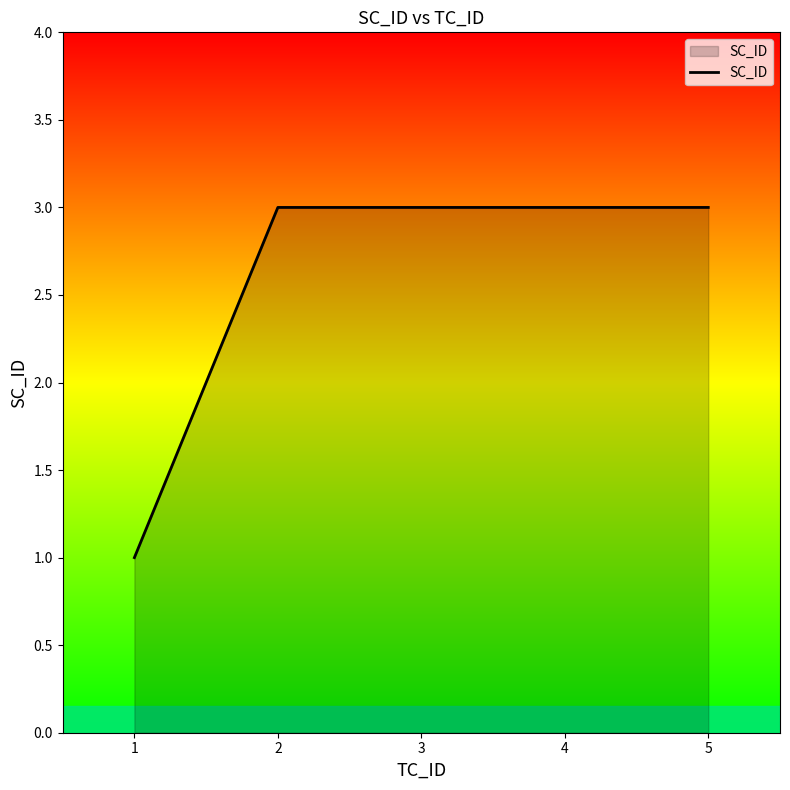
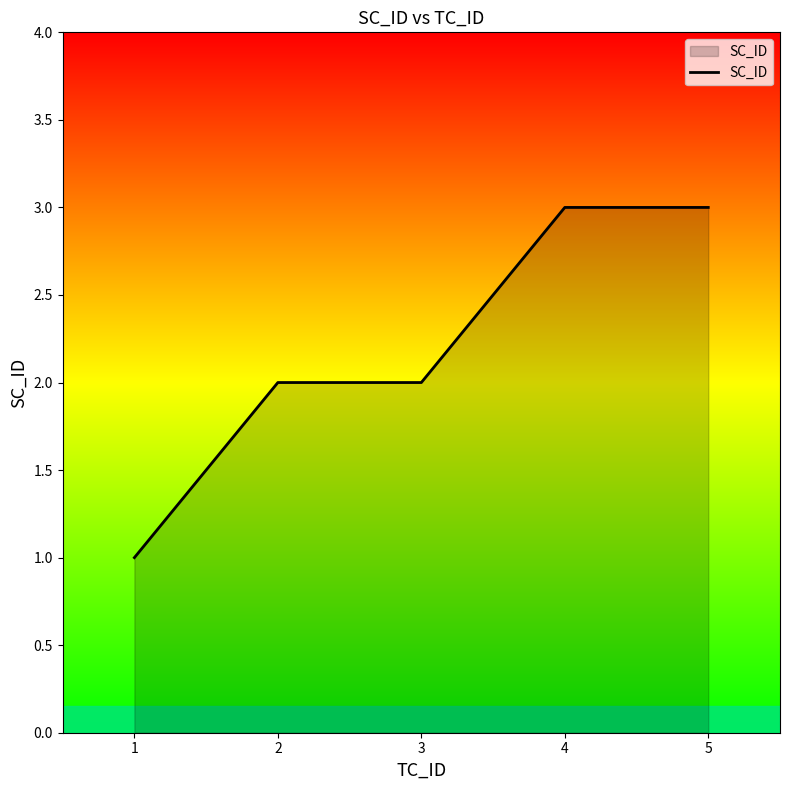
2: 3 -> 2
3: 3 -> 2
